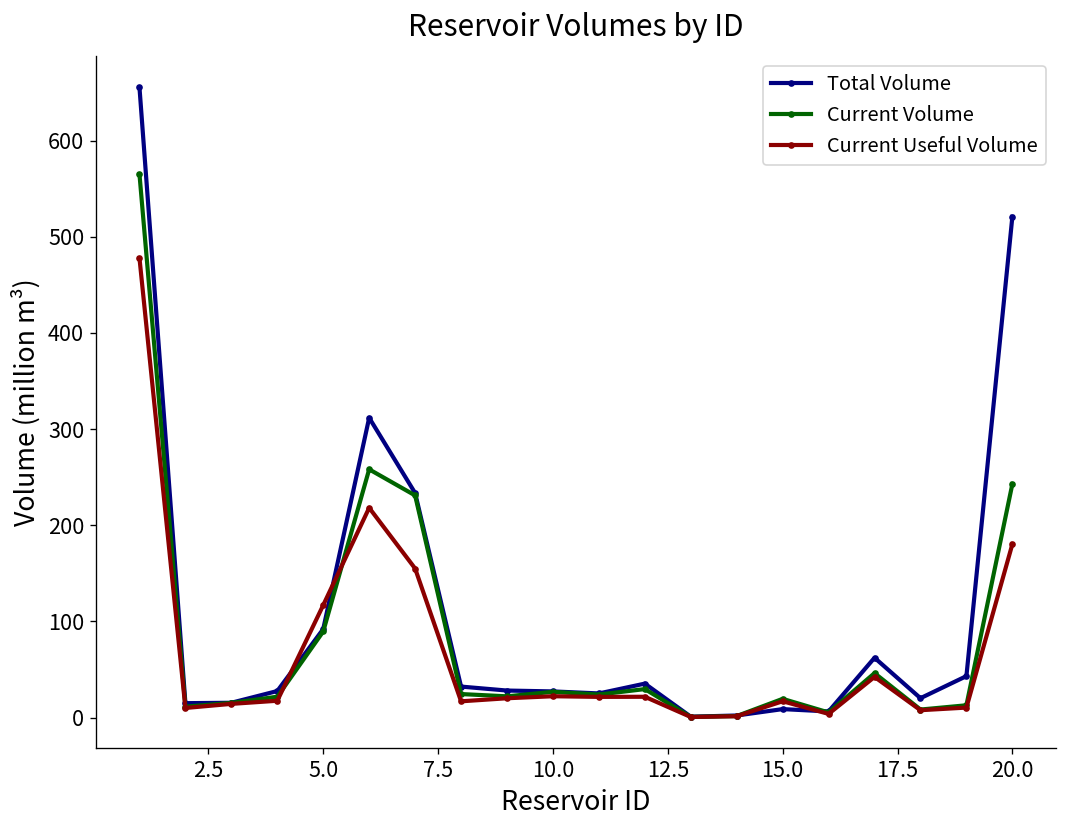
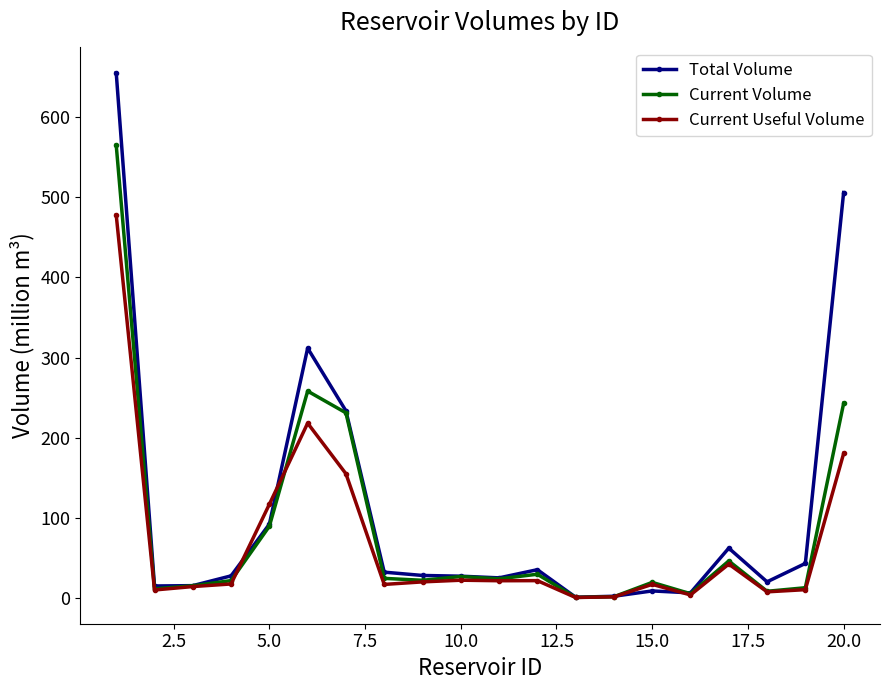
Total Volume, 20.0: 520 -> 510
